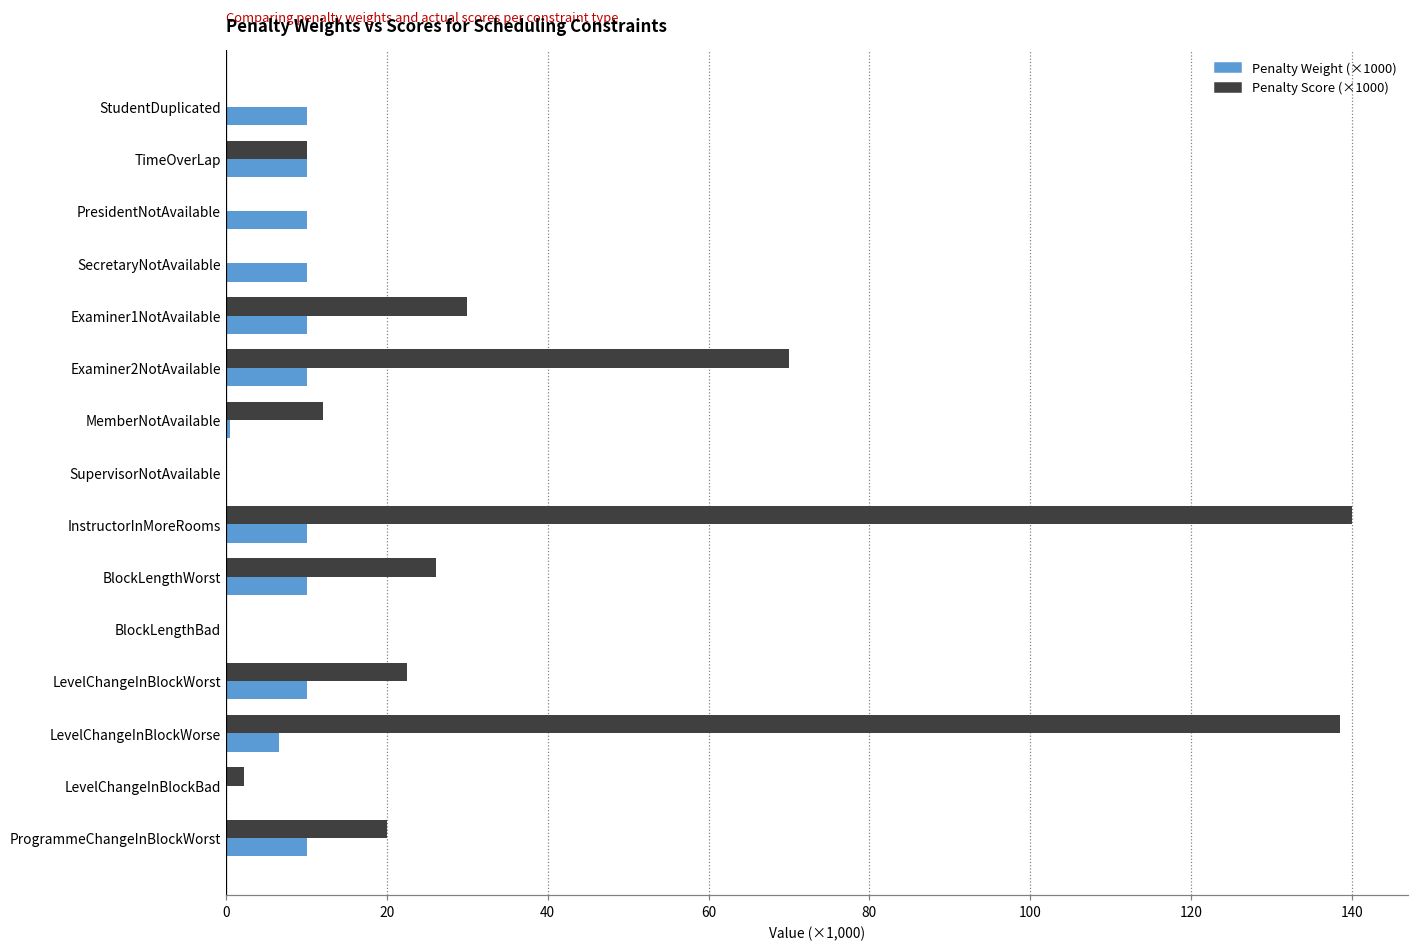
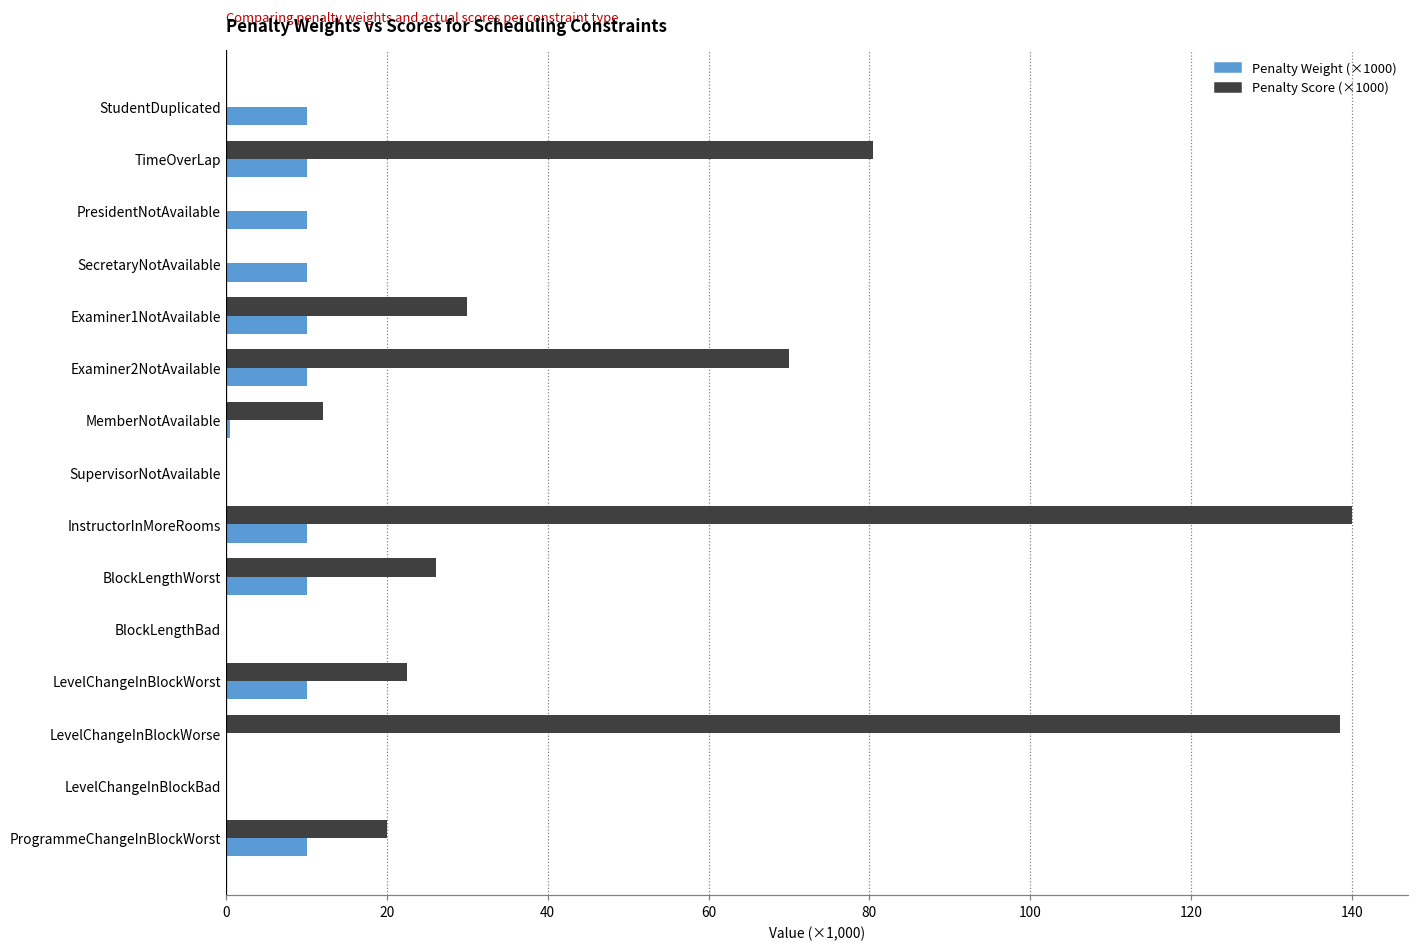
Penalty Score (×1000), TimeOverLap: 10 -> 80
Penalty Weight (×1000), LevelChangeInBlockWorse: 7 -> 0
Penalty Score (×1000), LevelChangeInBlockBad: 2 -> 0
